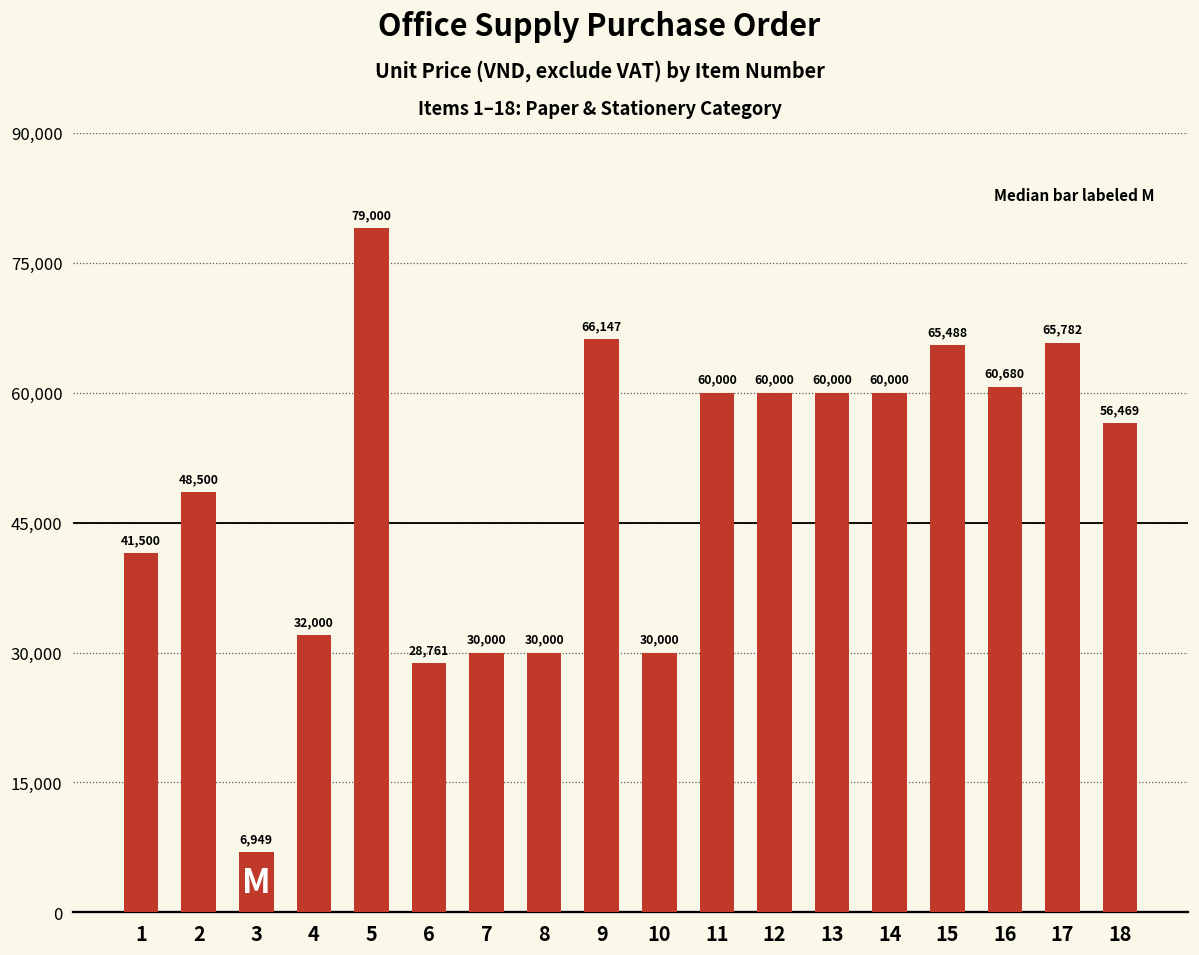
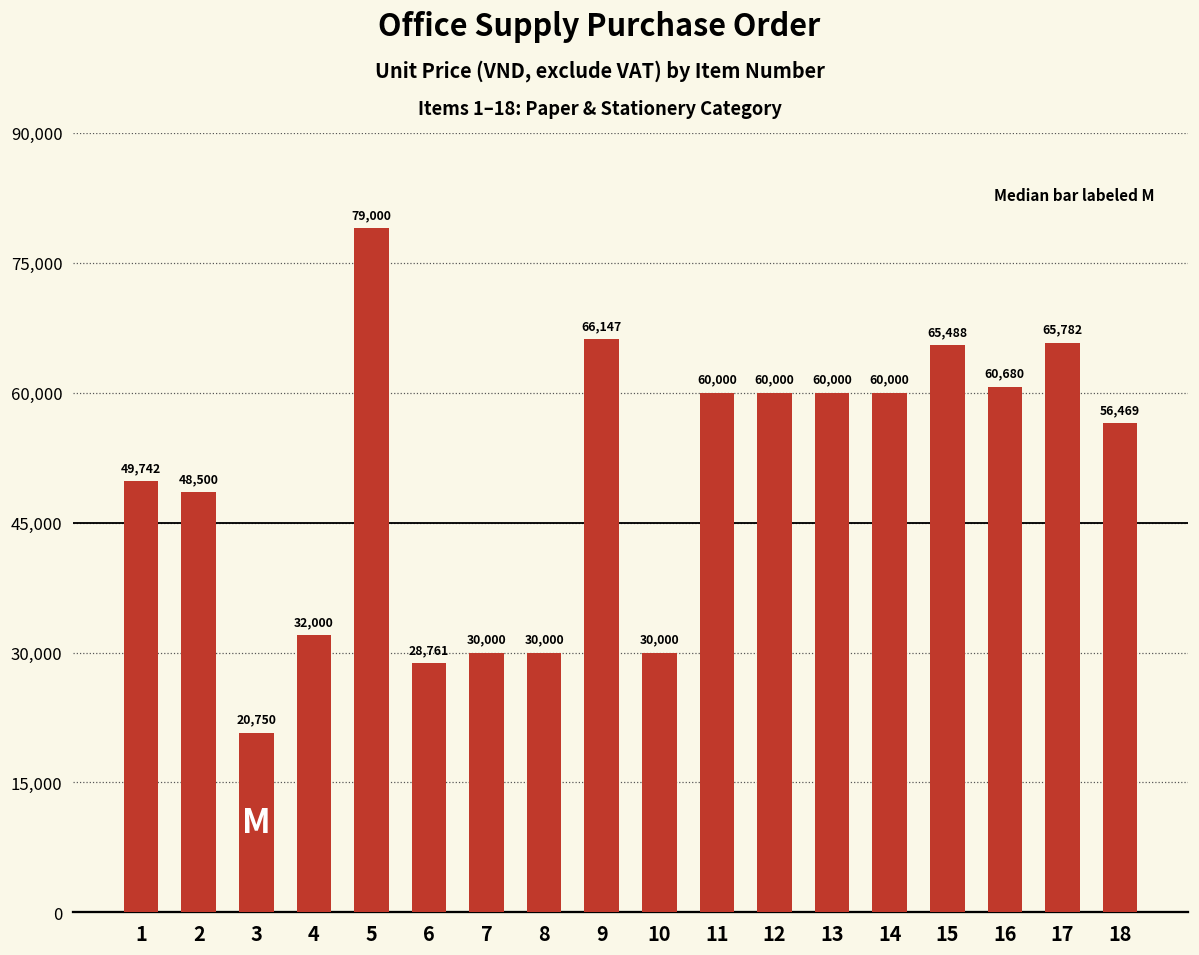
1: 41,500 -> 49,742
3: 6,949 -> 20,750
